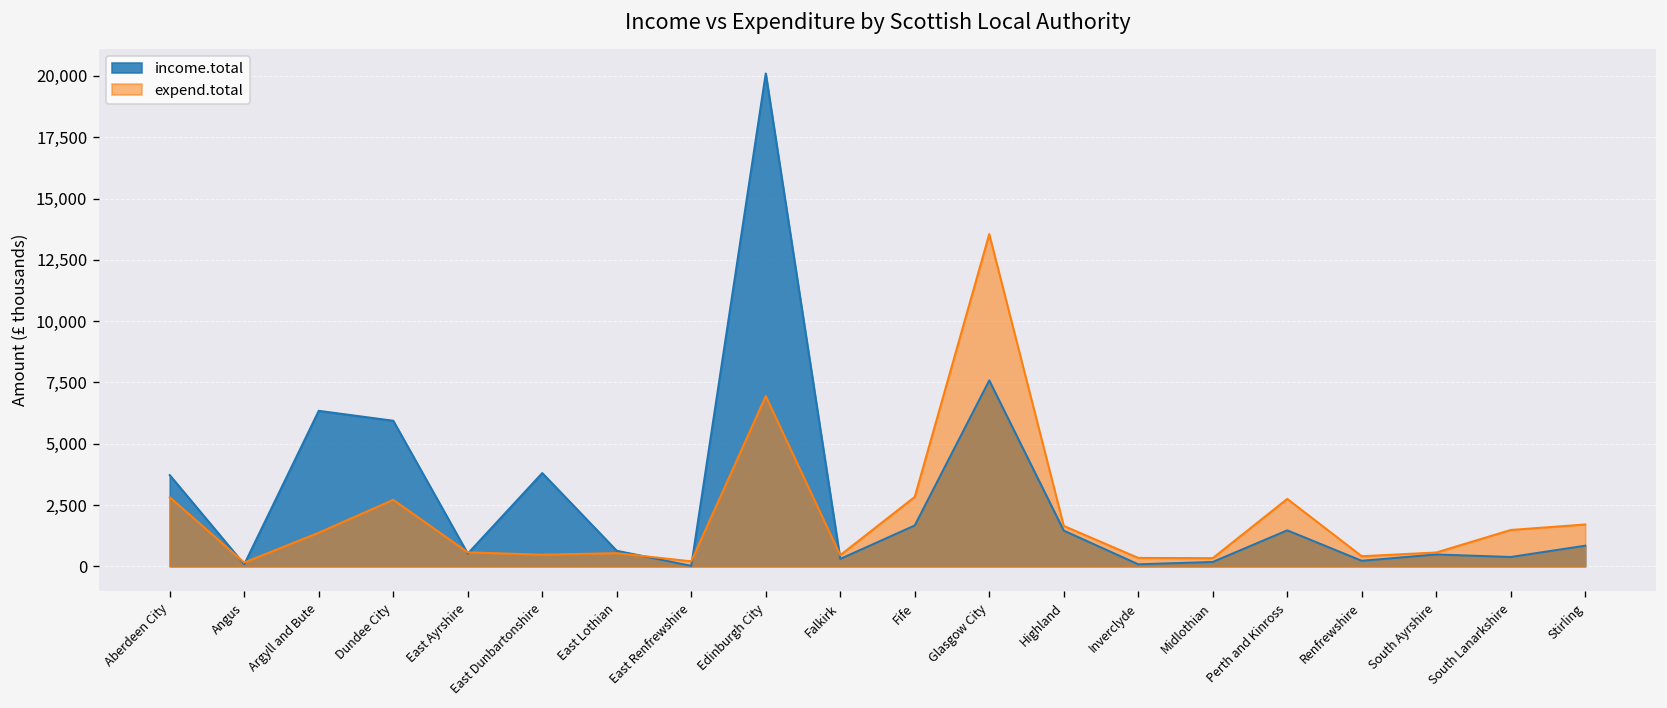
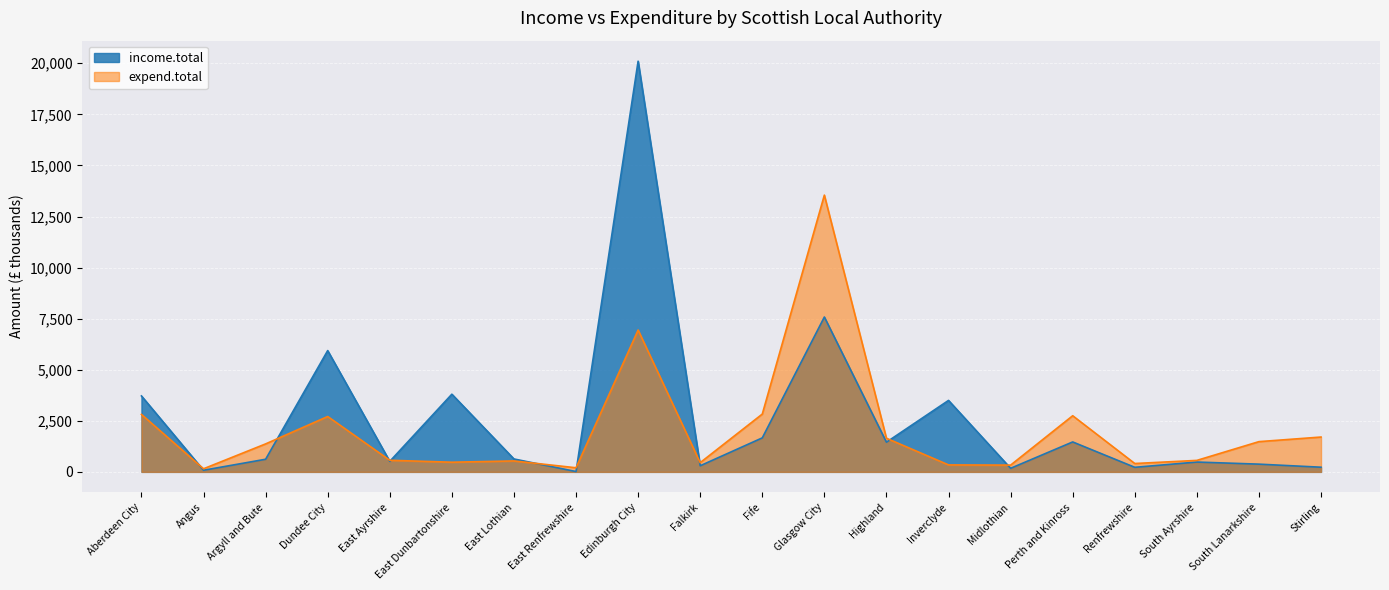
income.total, Argyll and Bute: 6,300 -> 600
income.total, Inverclyde: 100 -> 3,500
income.total, Stirling: 800 -> 200
